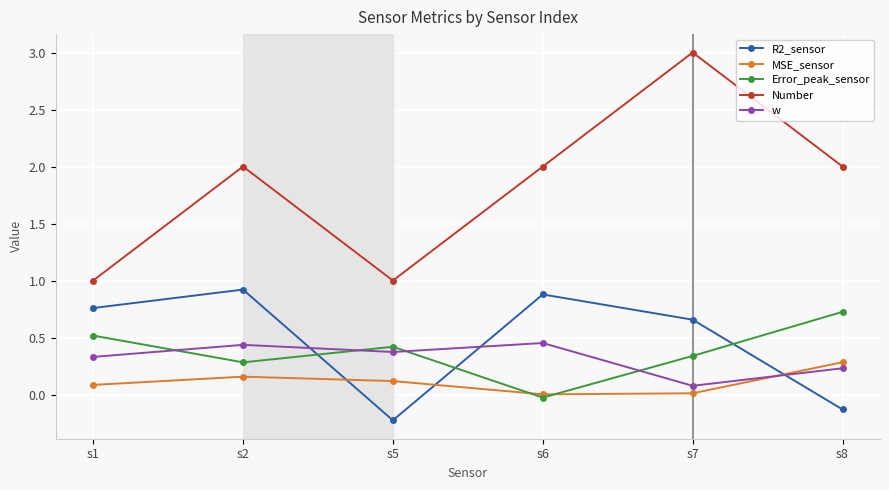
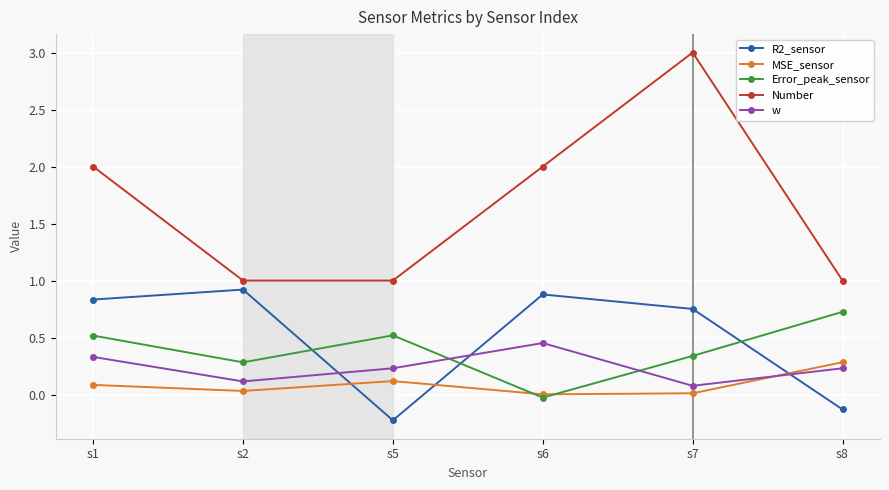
R2_sensor, s1: 0.76 -> 0.83
Number, s1: 1 -> 2
MSE_sensor, s2: 0.16 -> 0.03
Number, s2: 2 -> 1
w, s2: 0.44 -> 0.12
Error_peak_sensor, s5: 0.42 -> 0.52
w, s5: 0.37 -> 0.23
R2_sensor, s7: 0.66 -> 0.75
Number, s8: 2 -> 1
